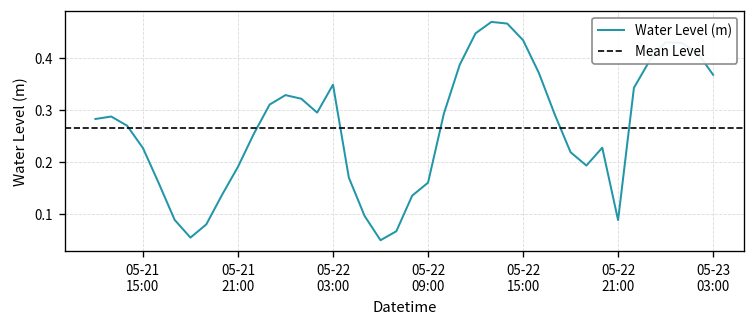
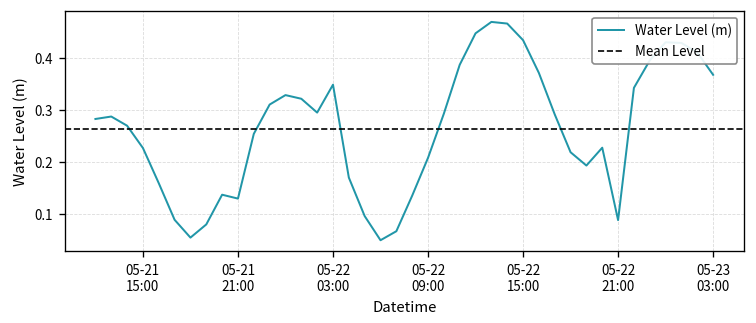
05-21 21:00: 0.19 -> 0.13
05-22 09:00: 0.16 -> 0.21
